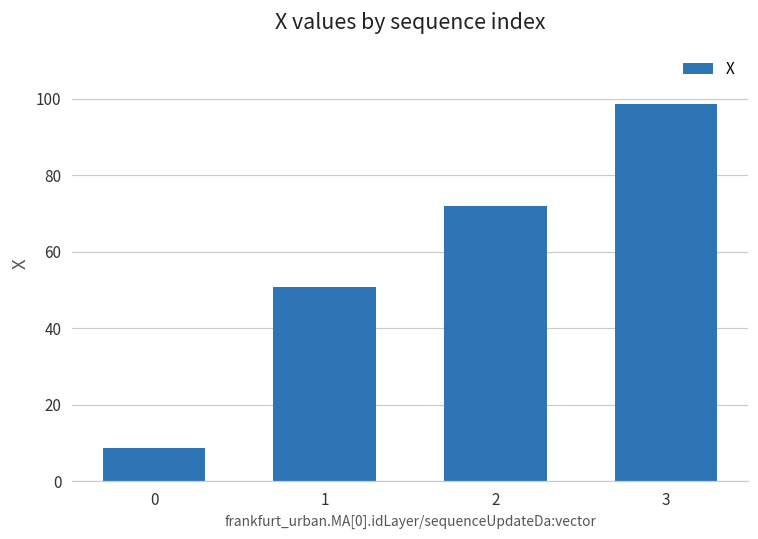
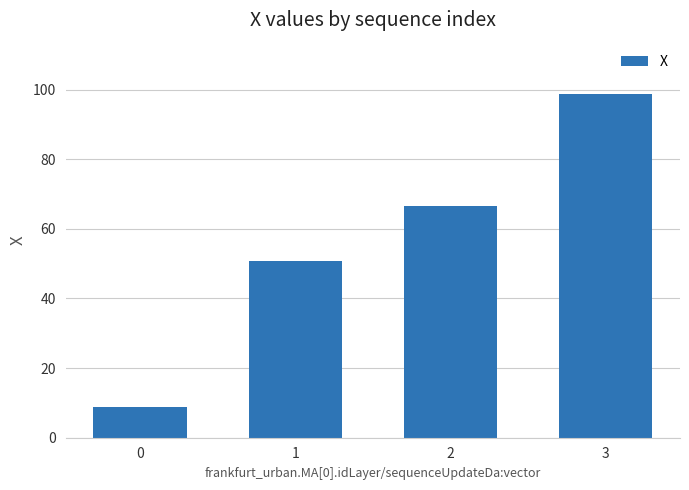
2: 72 -> 67
